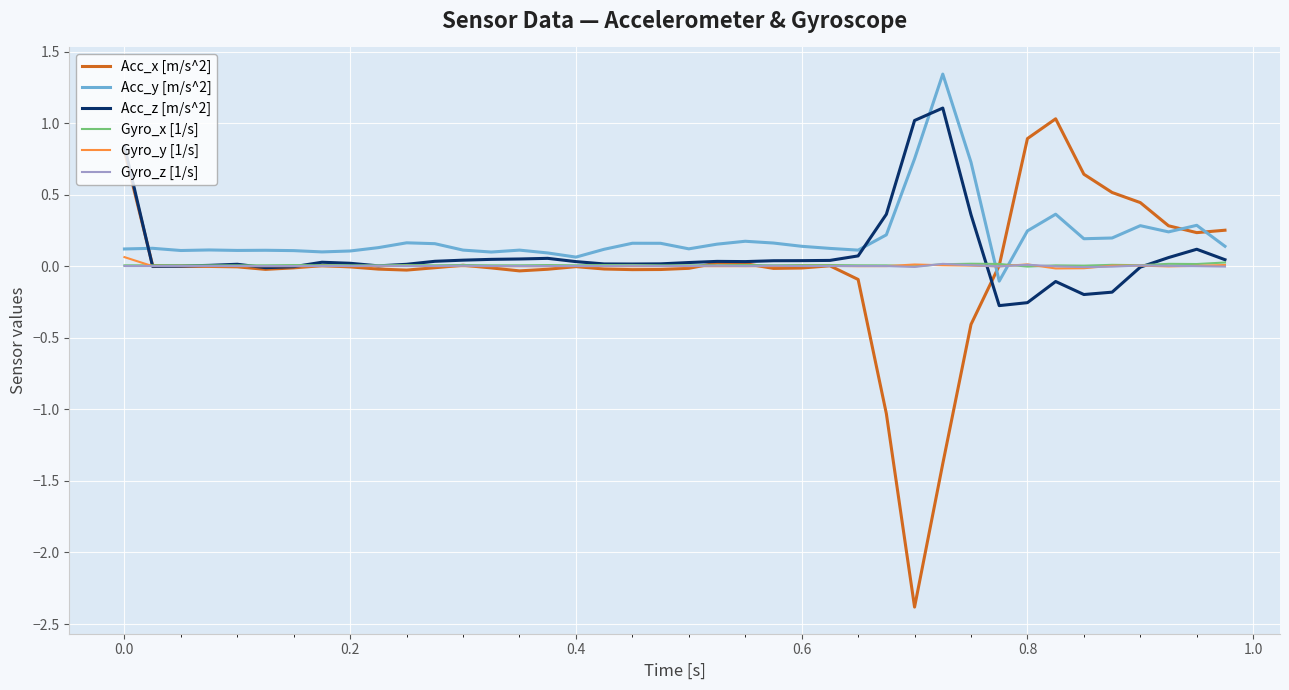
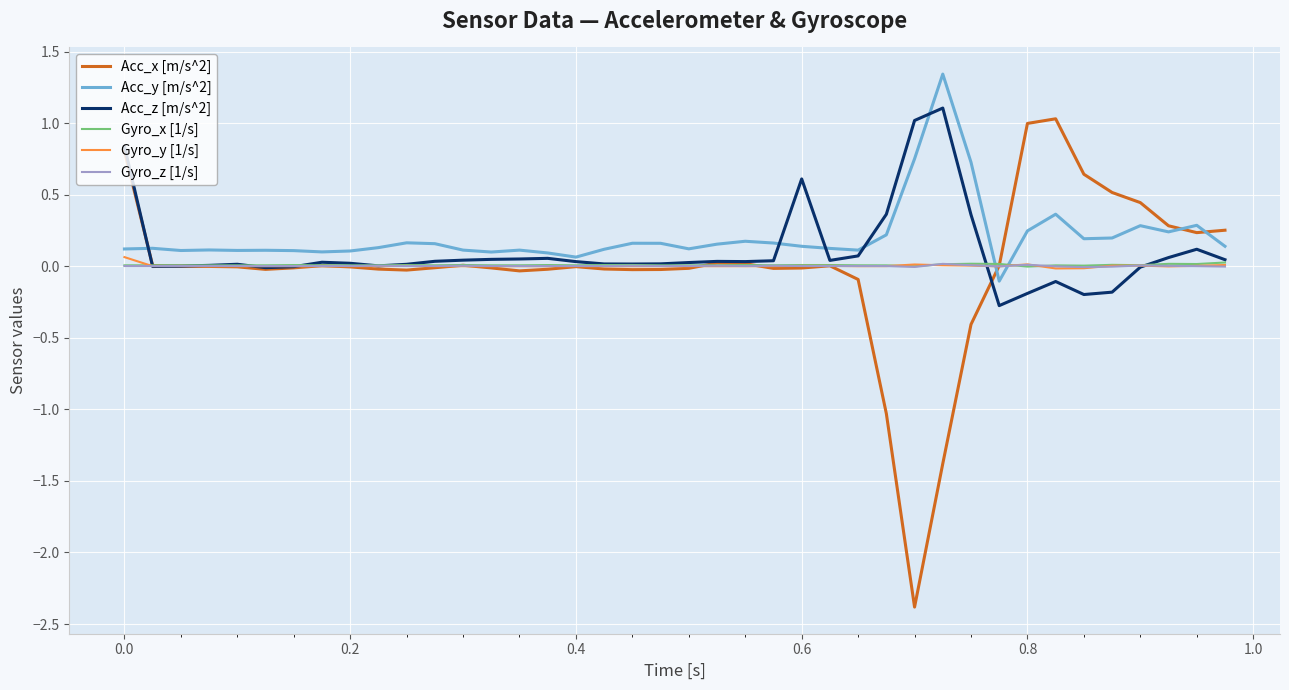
Acc_z [m/s^2], 0.6: 0.04 -> 0.61
Acc_x [m/s^2], 0.8: 0.89 -> 1.00
Acc_z [m/s^2], 0.8: -0.25 -> -0.19
